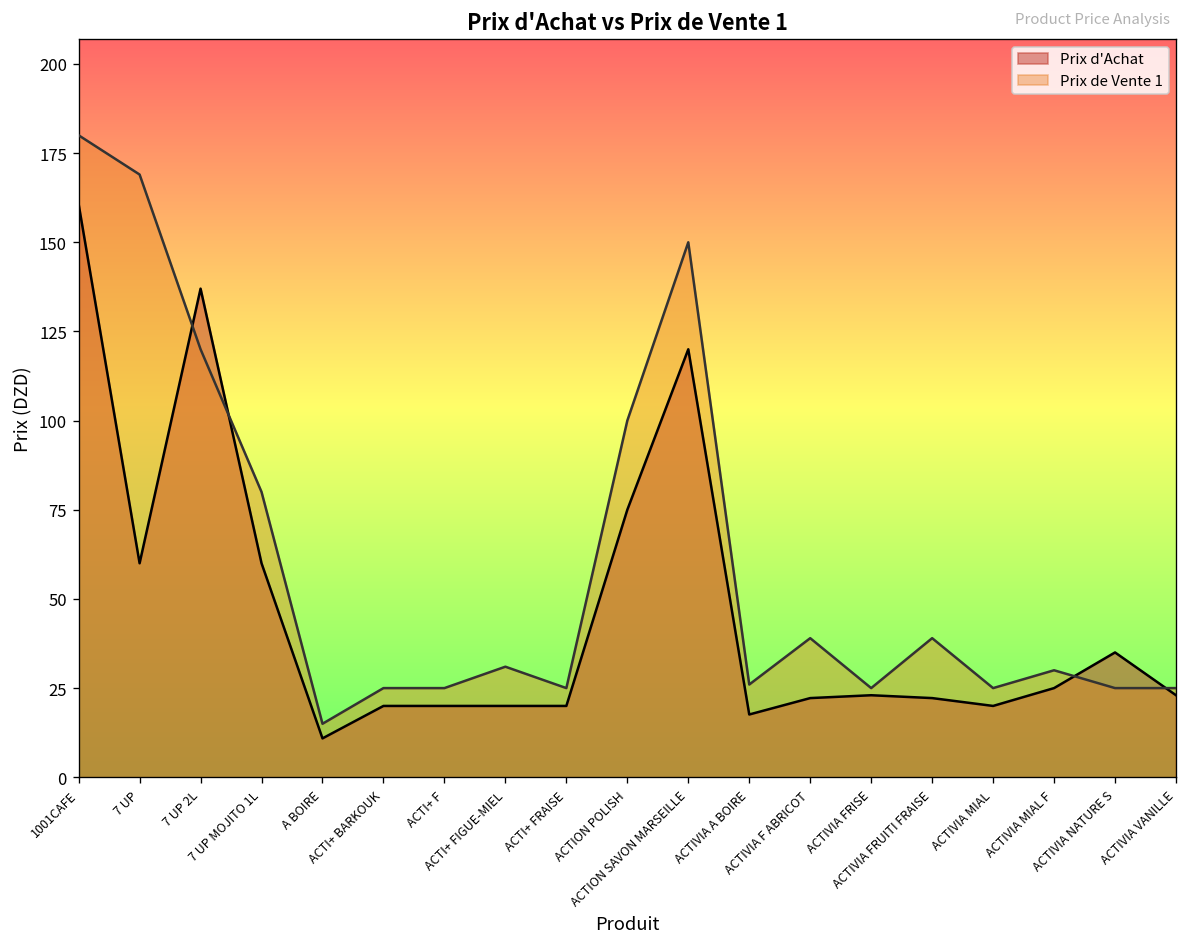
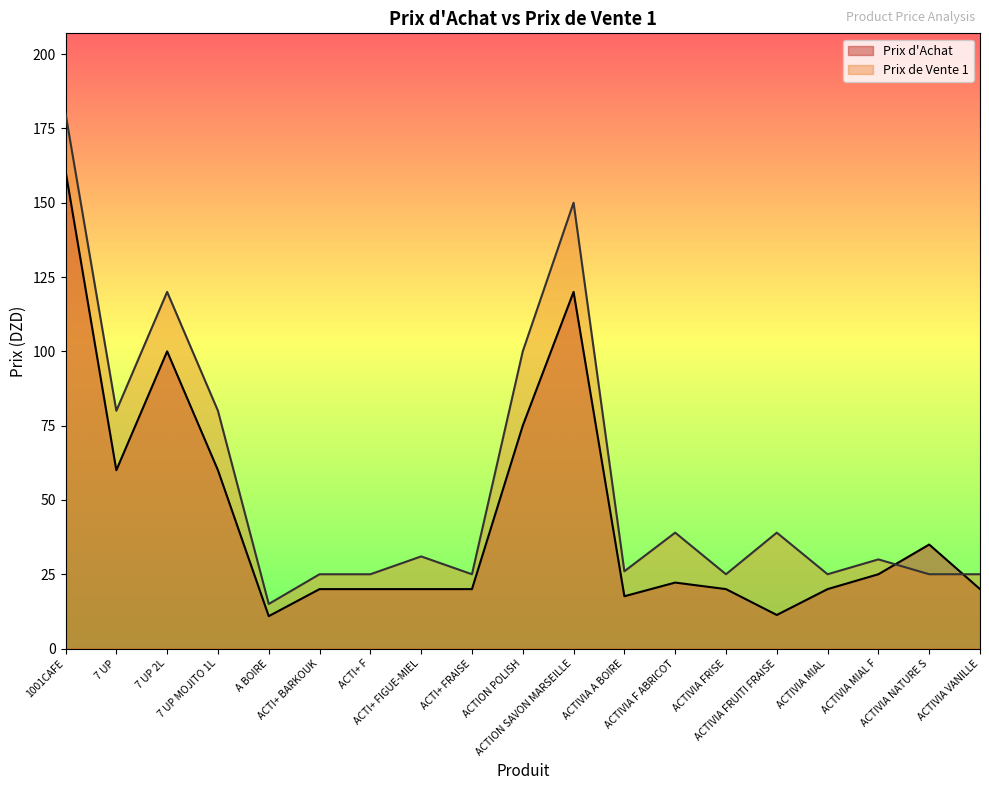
Prix de Vente 1, 7 UP: 169 -> 80
Prix d'Achat, 7 UP 2L: 137 -> 100
Prix d'Achat, ACTIVIA FRISE: 23 -> 20
Prix d'Achat, ACTIVIA FRUITI FRAISE: 22 -> 11
Prix d'Achat, ACTIVIA VANILLE: 23 -> 20
